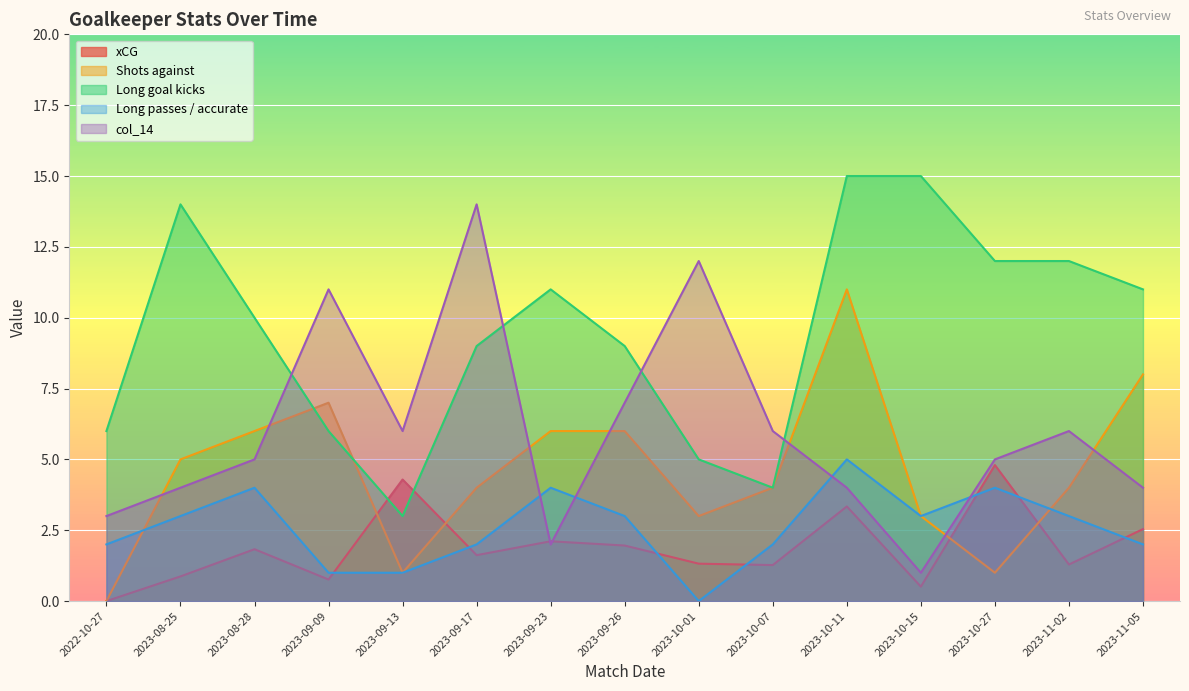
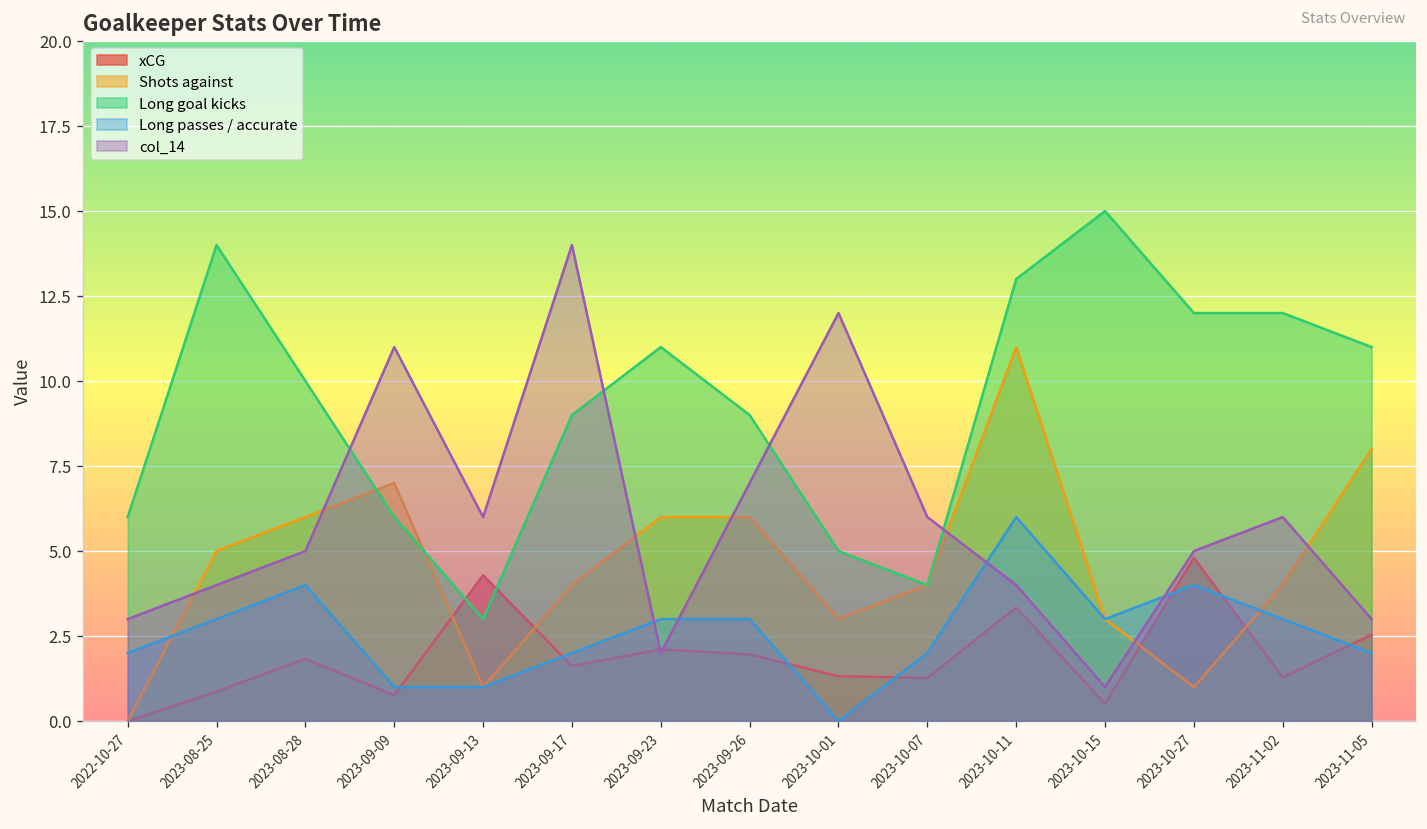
Long passes / accurate, 2023-09-23: 4 -> 3
Long goal kicks, 2023-10-11: 15 -> 13
Long passes / accurate, 2023-10-11: 5 -> 6
col_14, 2023-11-05: 4 -> 3
